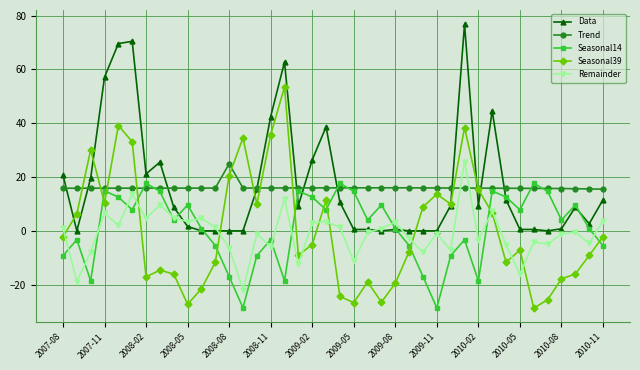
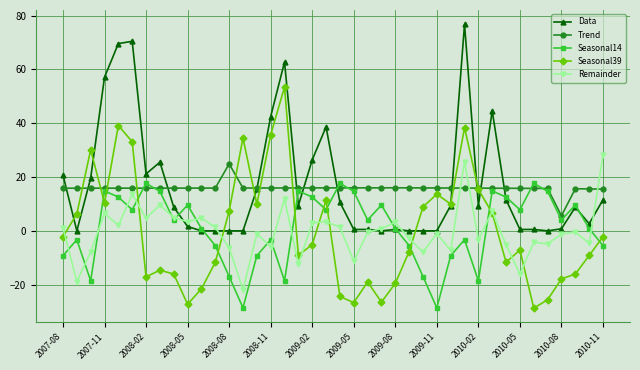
Seasonal39, 2008-08: 21 -> 7
Trend, 2010-08: 16 -> 6
Remainder, 2010-11: 4 -> 28
